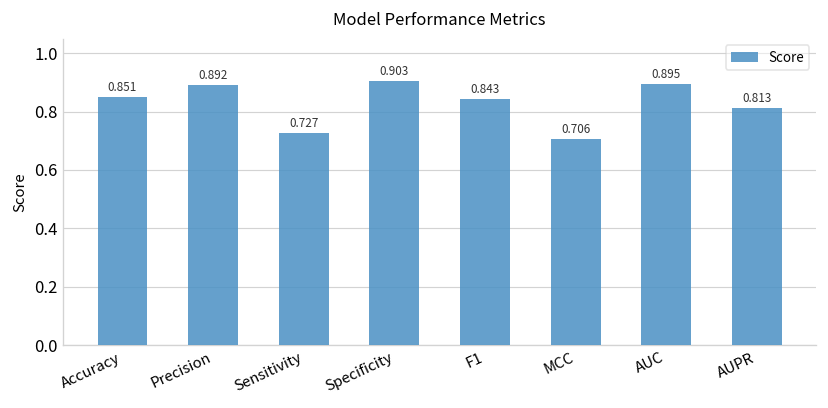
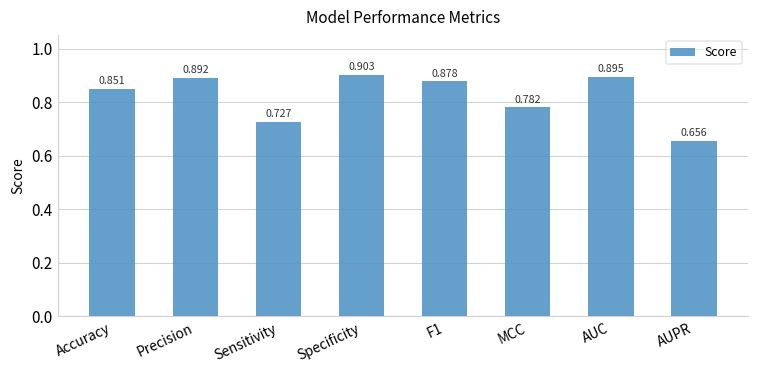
F1: 0.843 -> 0.878
MCC: 0.706 -> 0.782
AUPR: 0.813 -> 0.656
